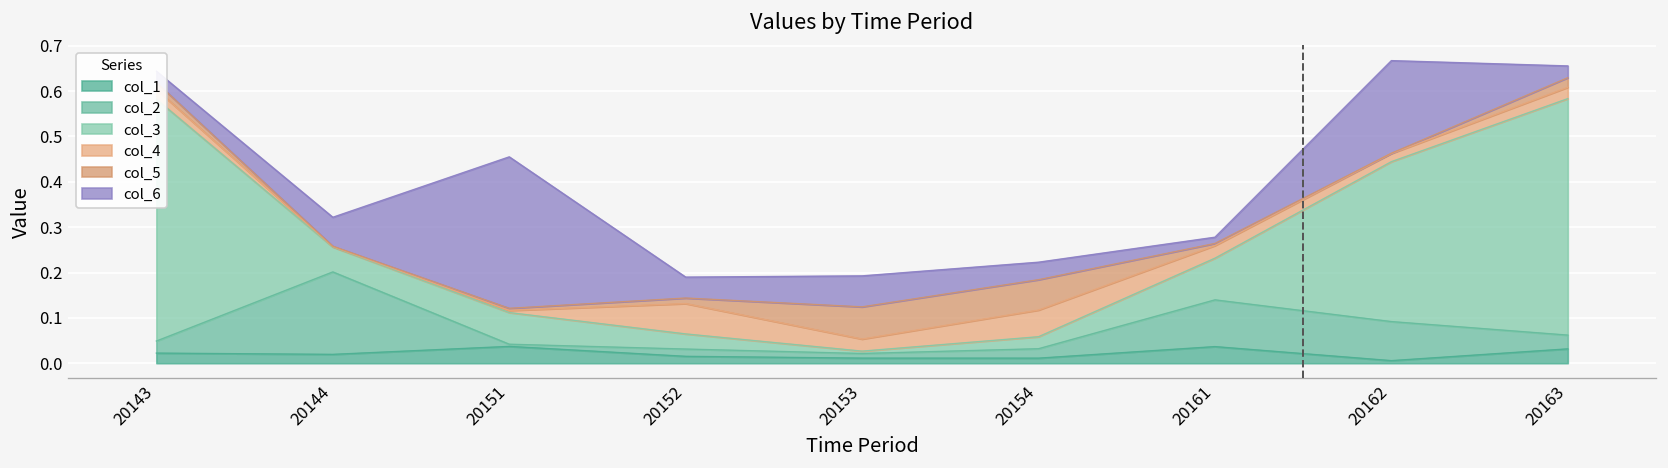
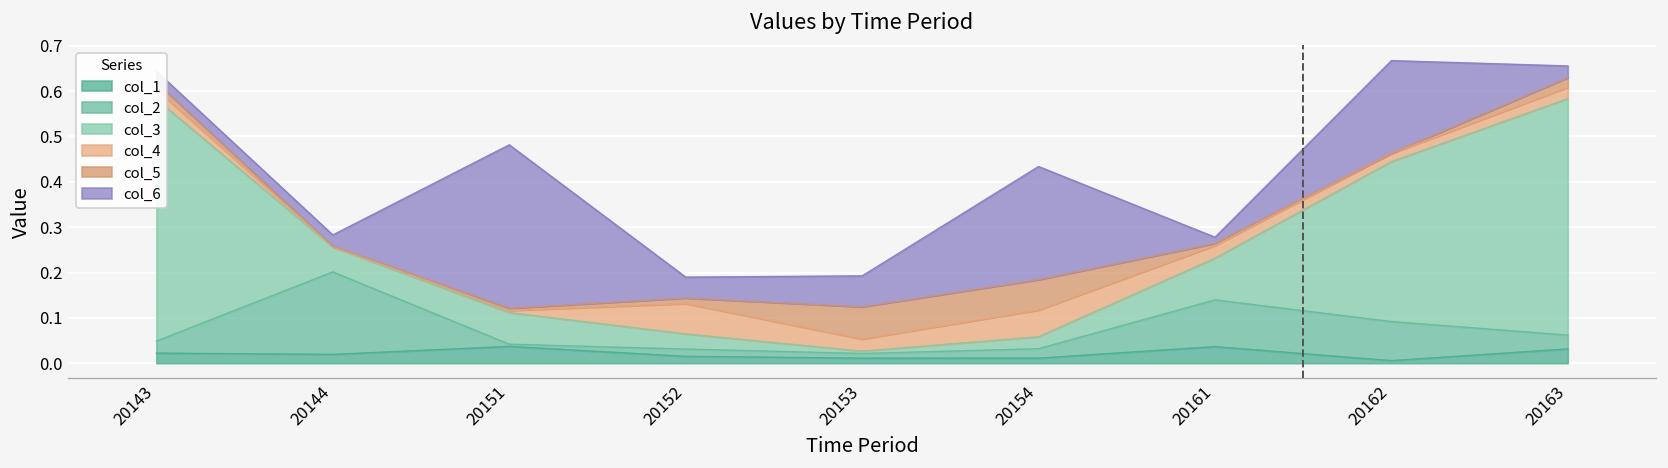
col_6, 20144: 0.06 -> 0.02
col_6, 20151: 0.33 -> 0.36
col_6, 20154: 0.04 -> 0.25
